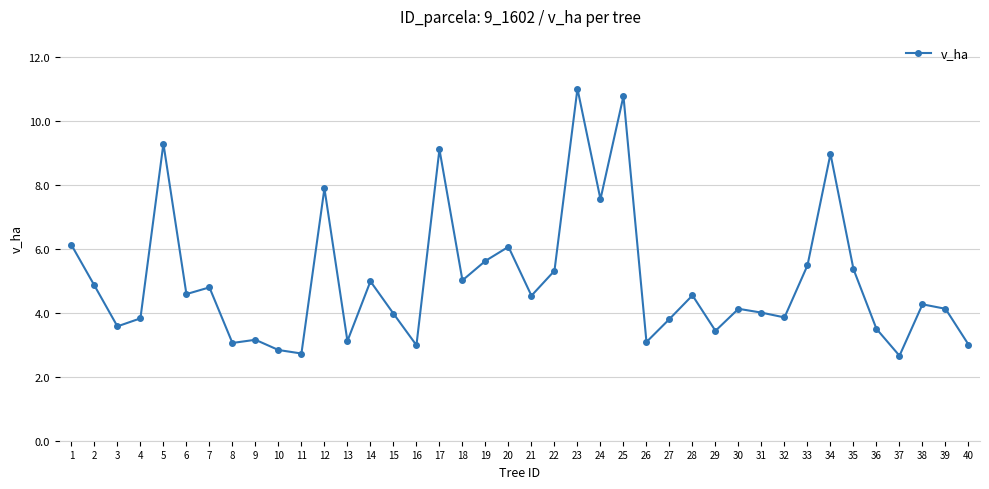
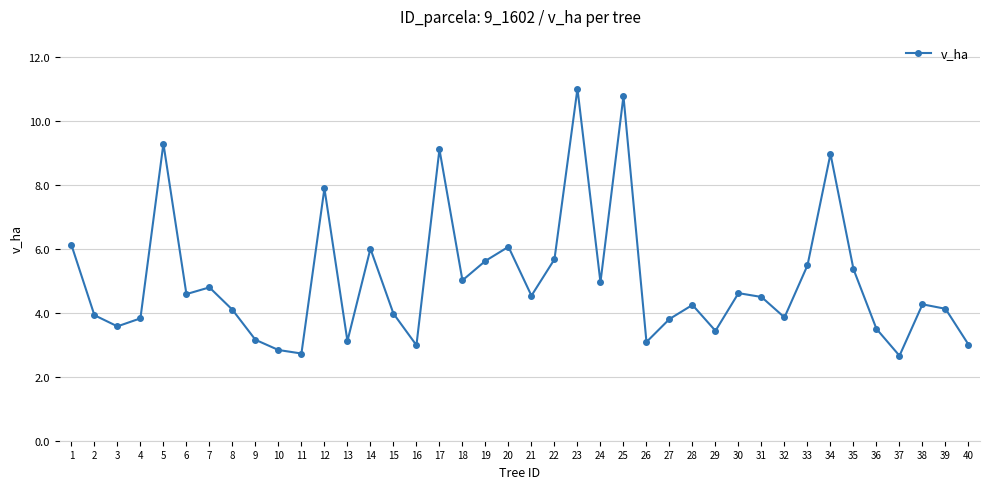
2: 4.9 -> 3.9
8: 3.1 -> 4.1
14: 5.0 -> 6.0
22: 5.3 -> 5.7
24: 7.6 -> 5.0
28: 4.6 -> 4.3
30: 4.1 -> 4.6
31: 4.0 -> 4.5
